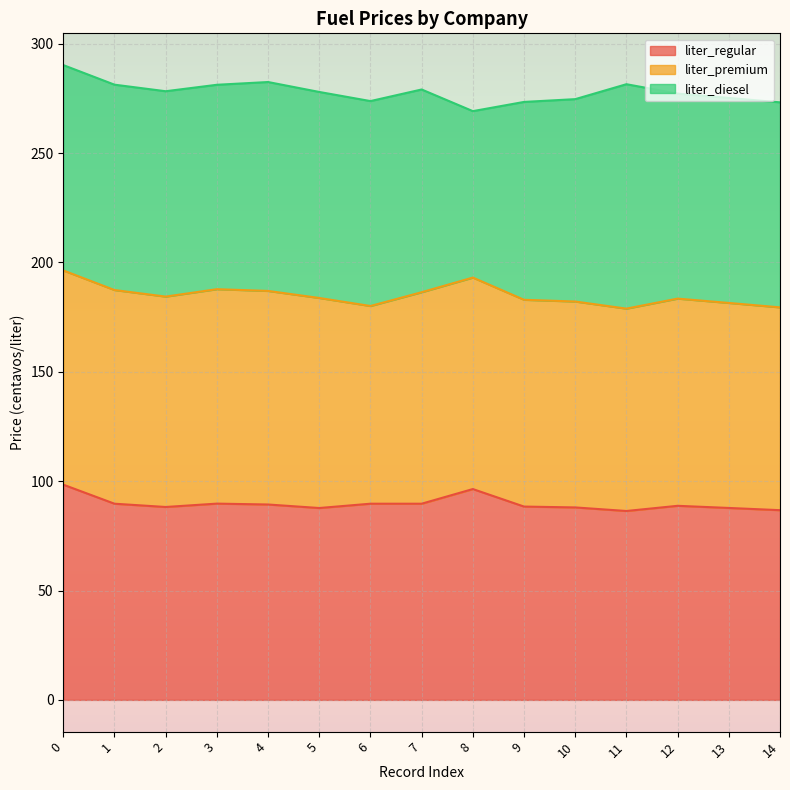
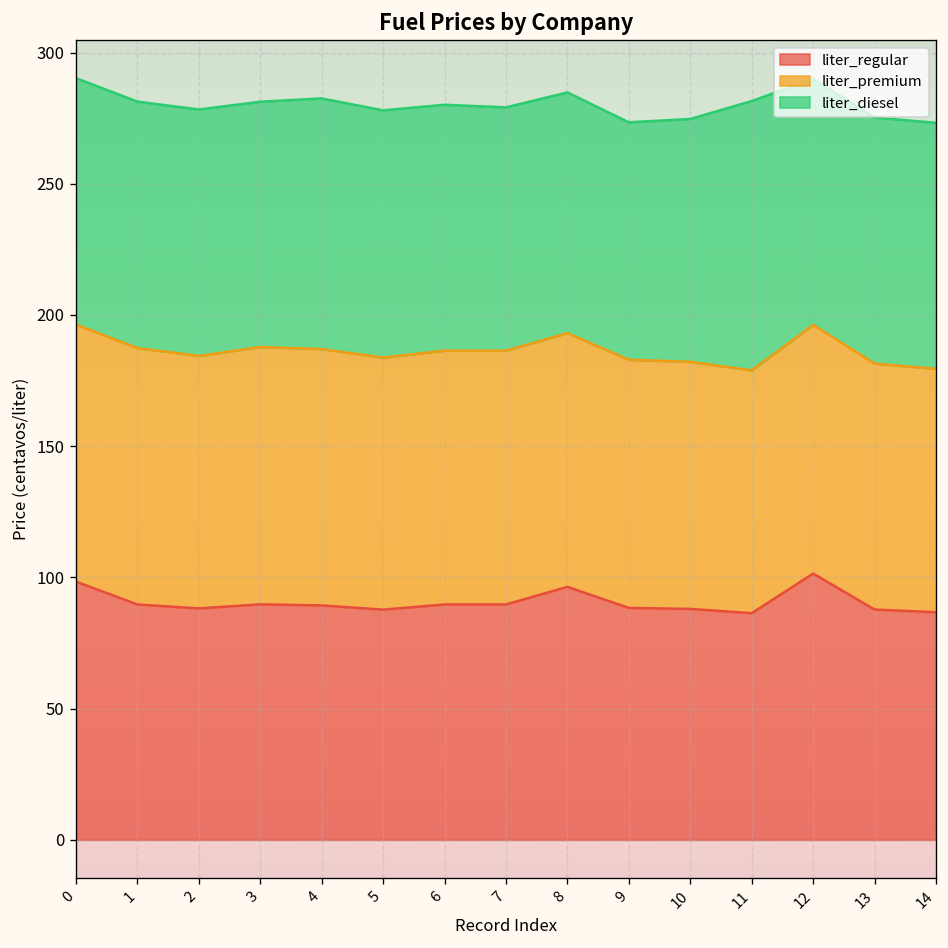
liter_premium, 6: 90 -> 97
liter_diesel, 8: 76 -> 92
liter_regular, 12: 89 -> 101
